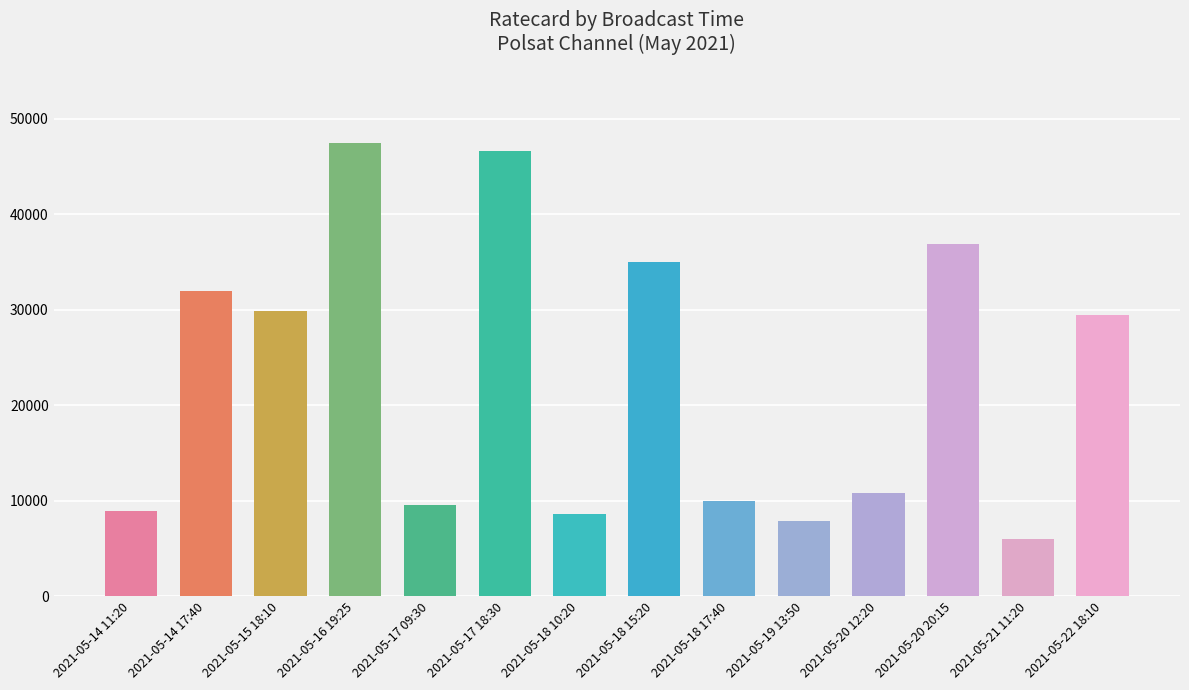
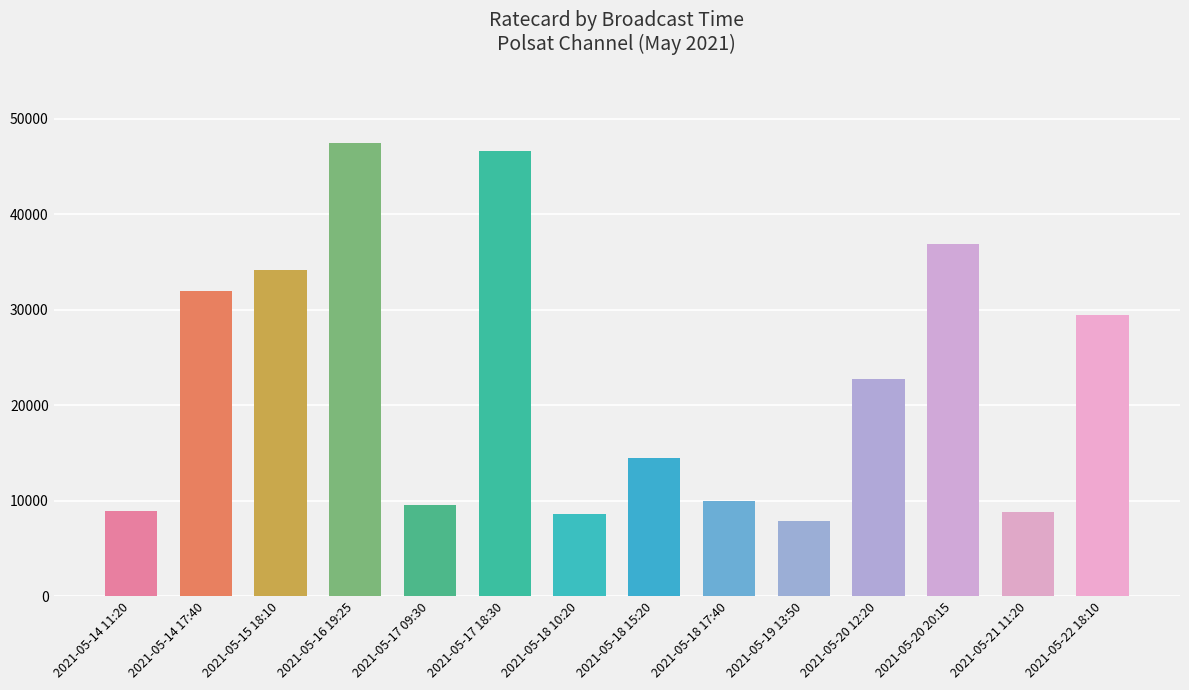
2021-05-15 18:10: 30000 -> 34000
2021-05-18 15:20: 35000 -> 14000
2021-05-20 12:20: 11000 -> 23000
2021-05-21 11:20: 6000 -> 9000
